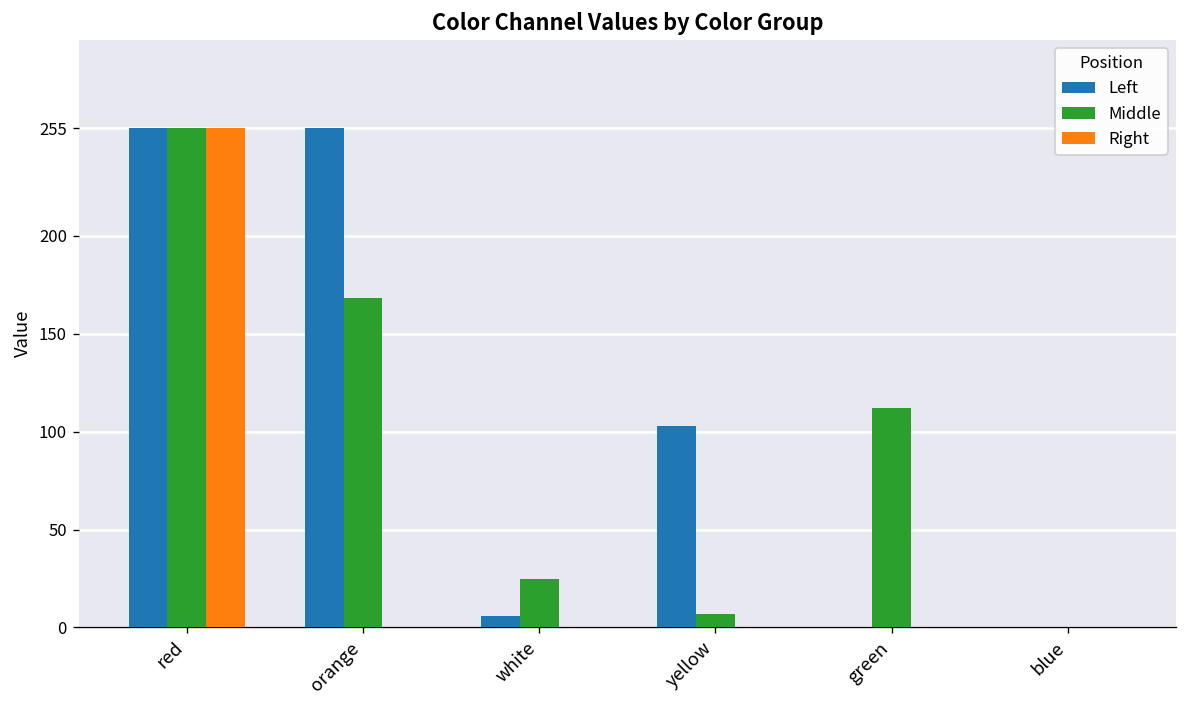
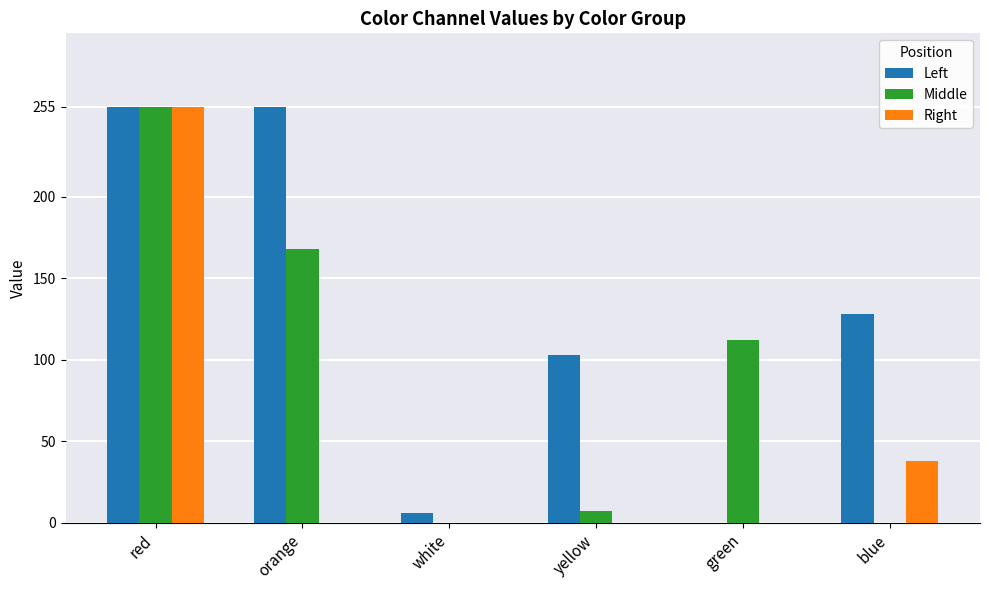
Middle, white: 25 -> 0
Left, blue: 0 -> 128
Right, blue: 0 -> 38
